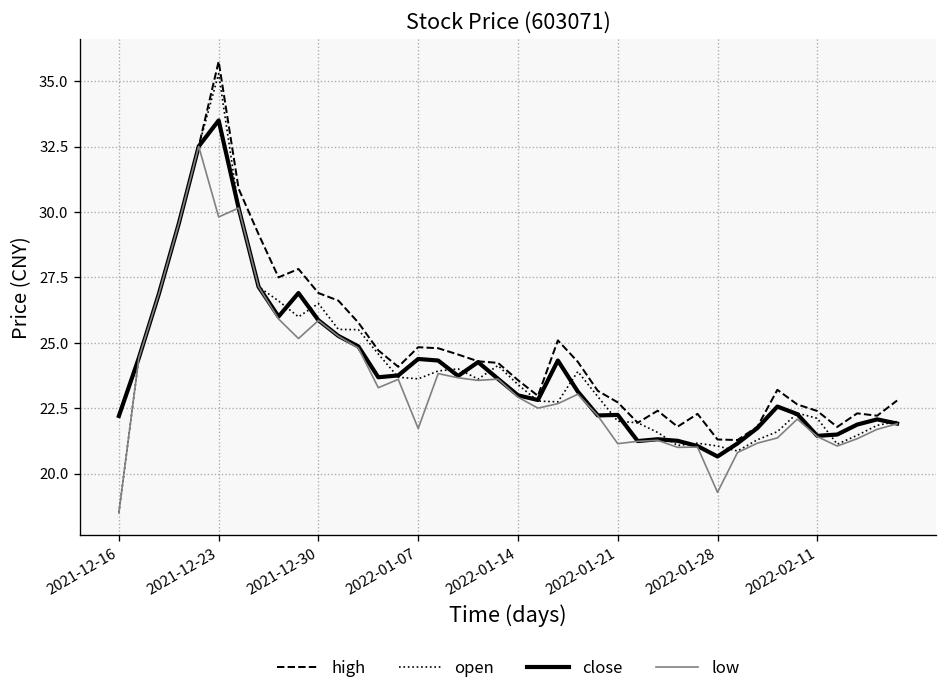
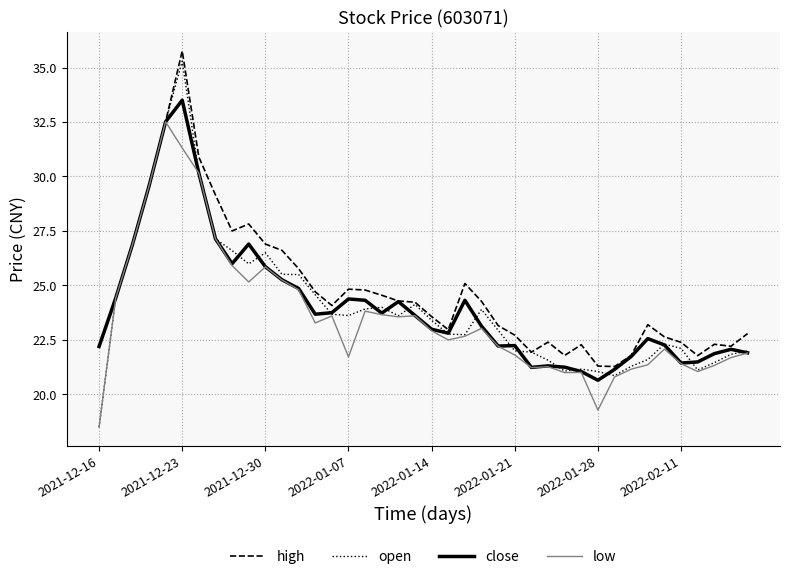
low, 2021-12-23: 29.8 -> 31.3
low, 2022-01-21: 21.1 -> 21.8
